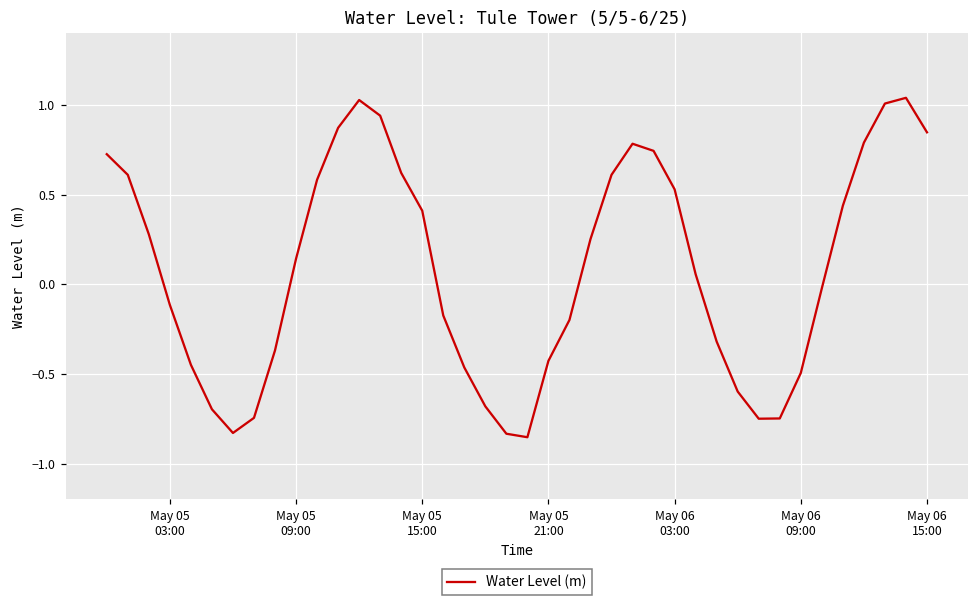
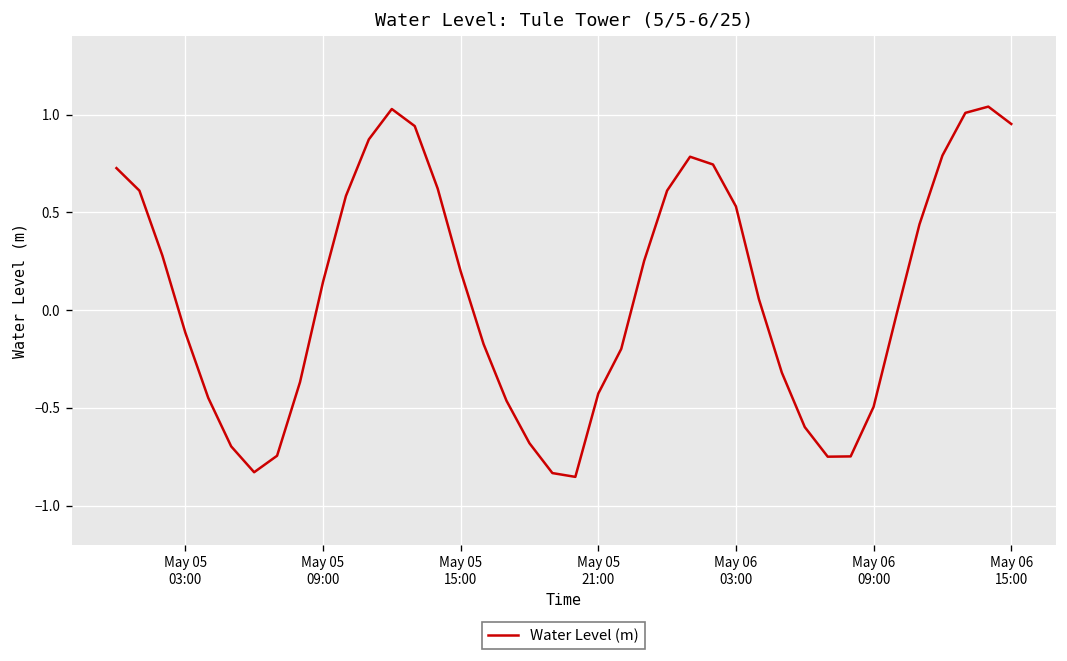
May 05 15:00: 0.41 -> 0.20
May 06 15:00: 0.85 -> 0.95
